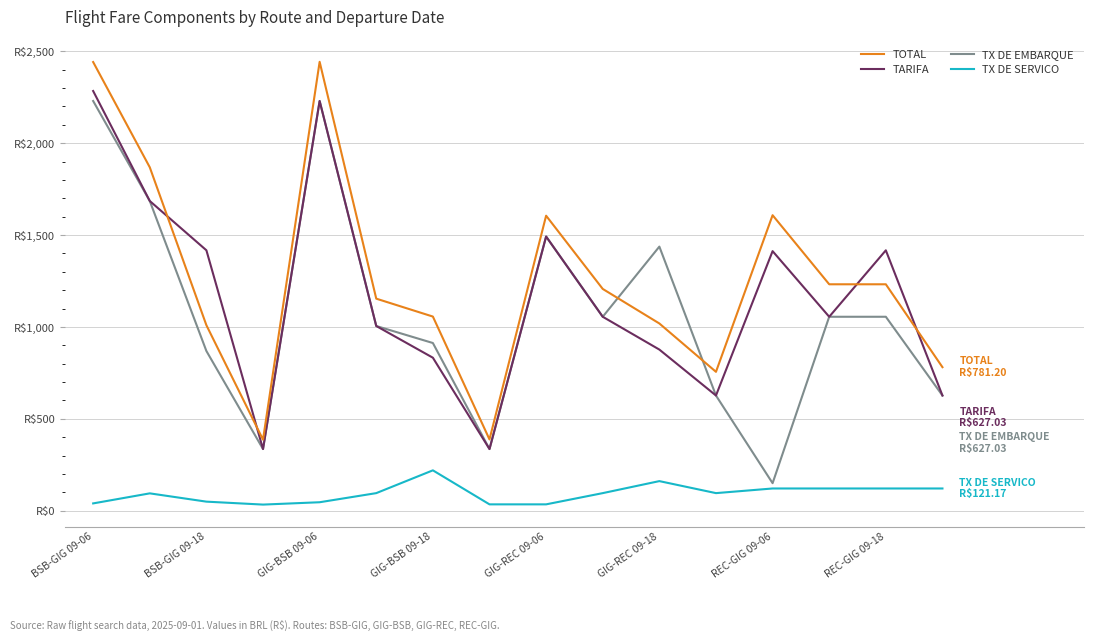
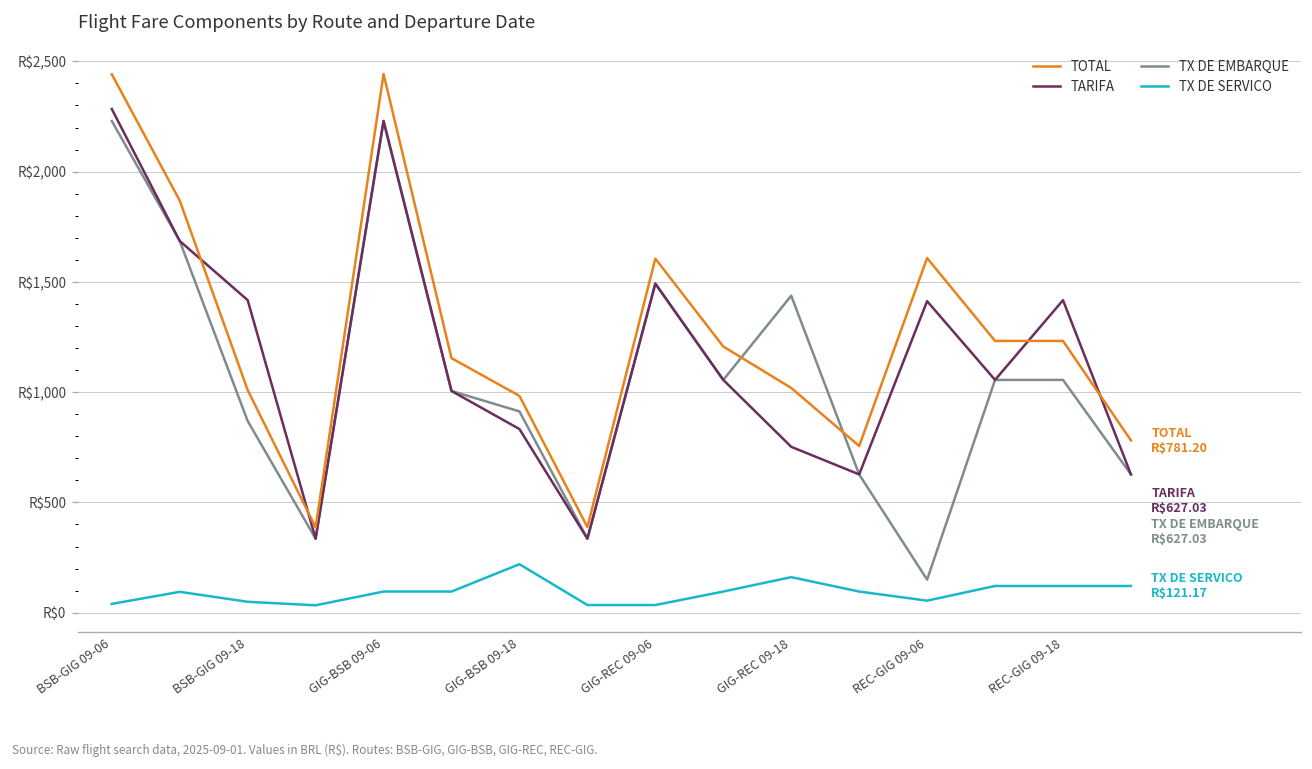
TX DE SERVICO, GIG-BSB 09-06: R$50 -> R$100
TOTAL, GIG-BSB 09-18: R$1,060 -> R$980
TARIFA, GIG-REC 09-18: R$880 -> R$750
TX DE SERVICO, REC-GIG 09-06: R$120 -> R$50
